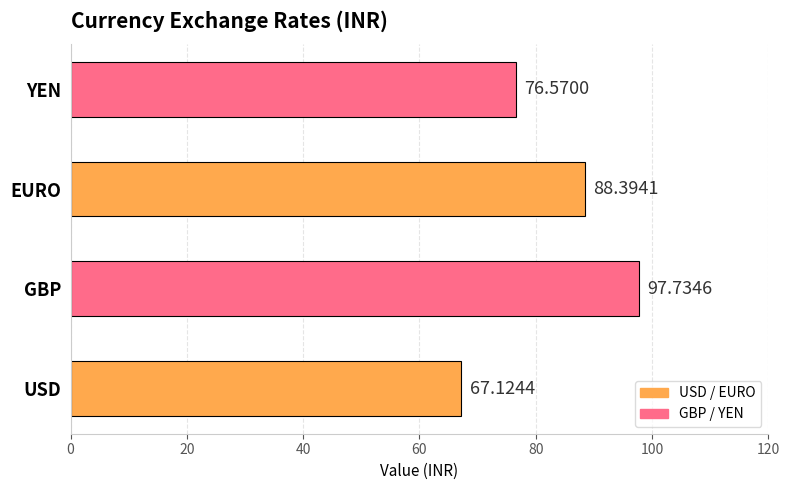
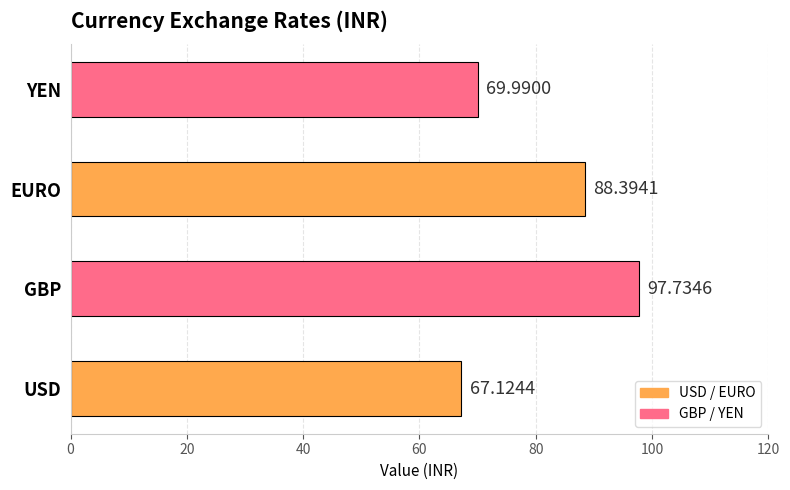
YEN: 76.5700 -> 69.9900
